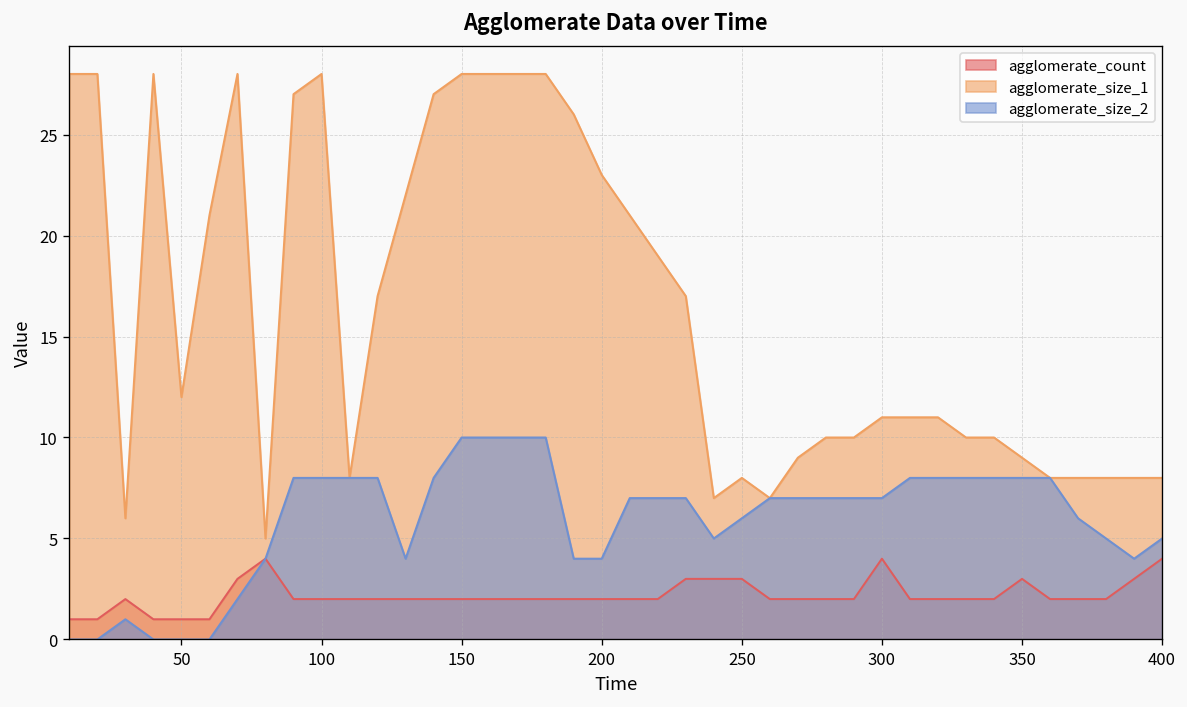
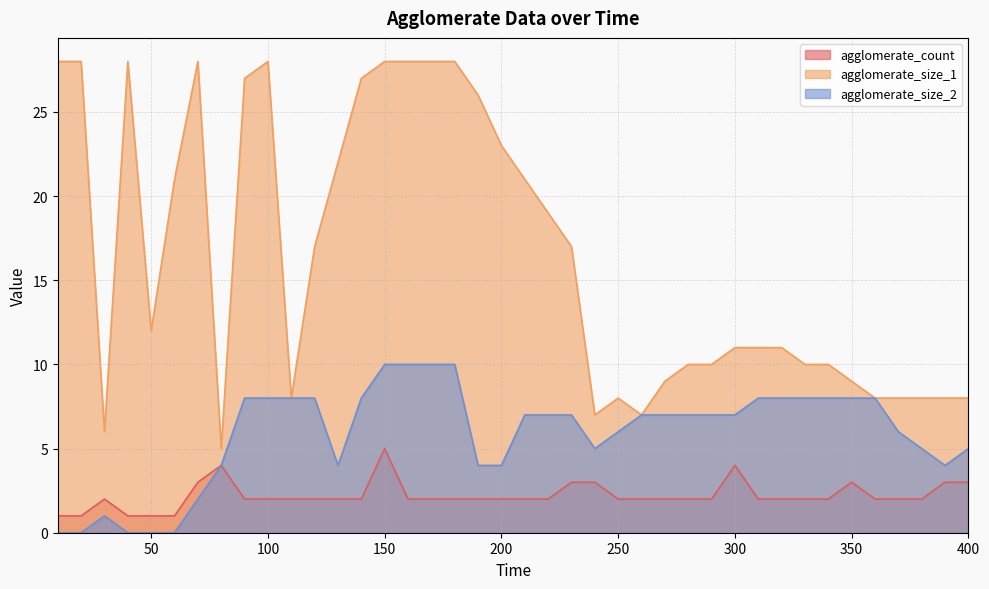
agglomerate_count, 150: 2 -> 5
agglomerate_count, 250: 3 -> 2
agglomerate_count, 400: 4 -> 3
